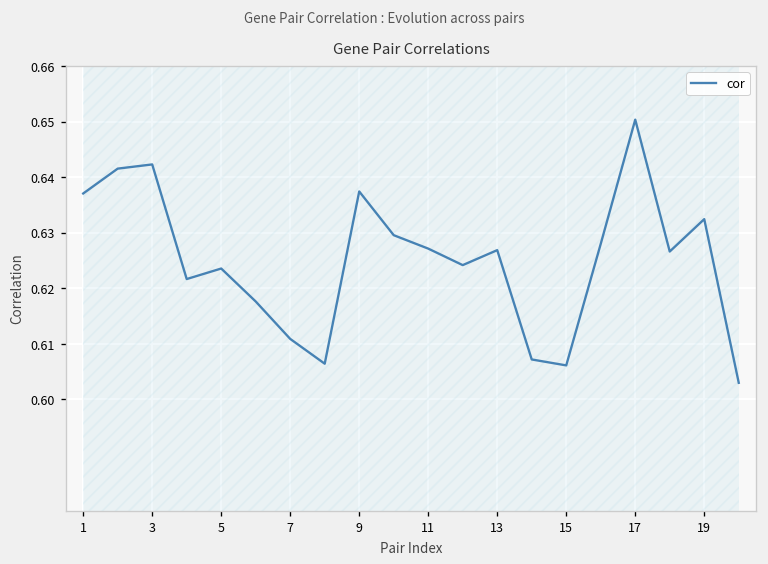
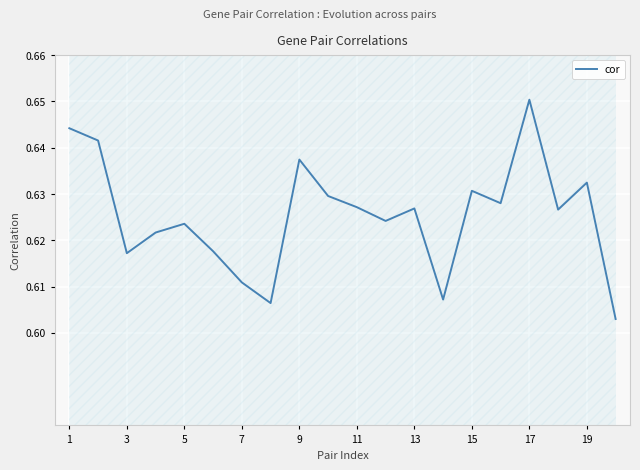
cor, 1: 0.637 -> 0.644
cor, 3: 0.642 -> 0.617
cor, 15: 0.606 -> 0.631
